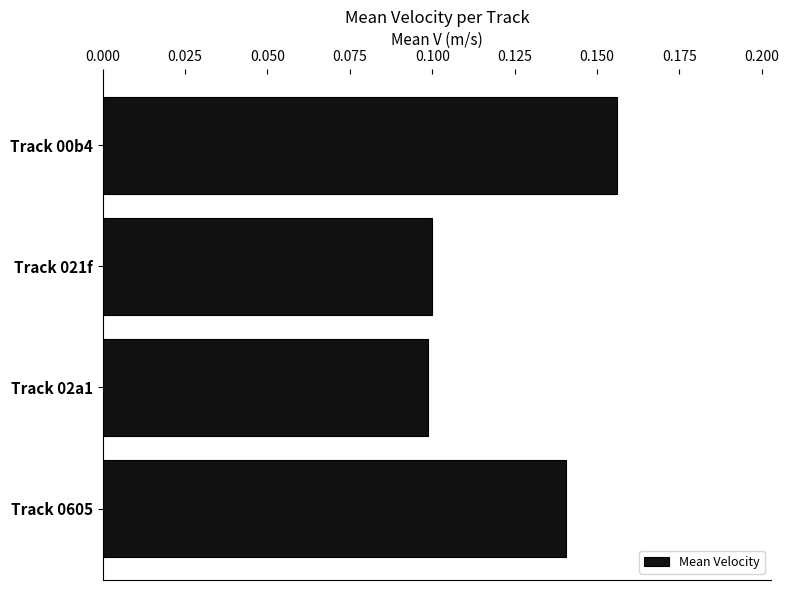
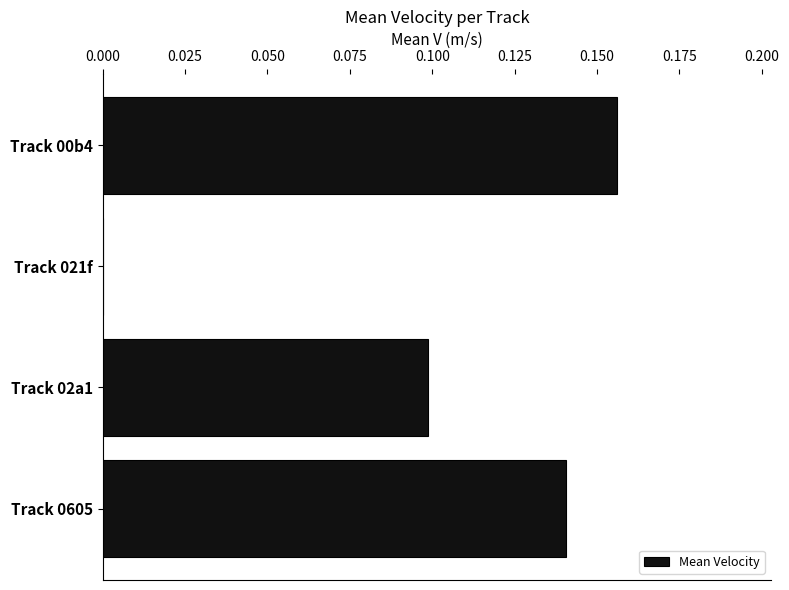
Track 021f: 0.1 -> 0.0
